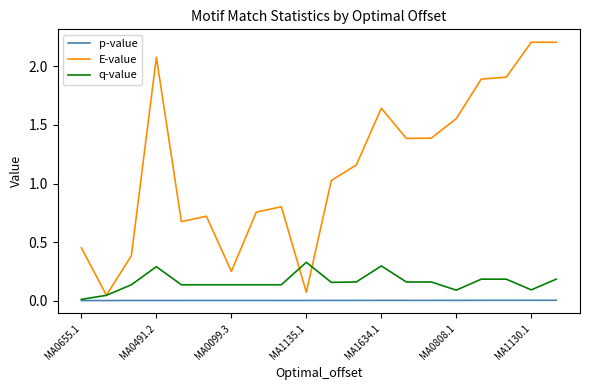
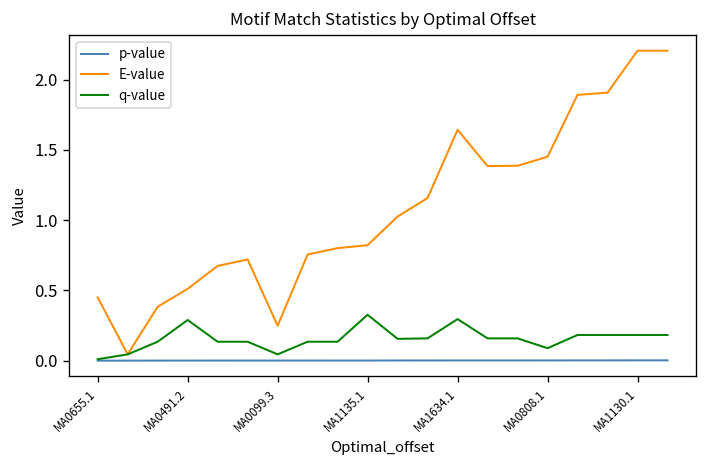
E-value, MA0491.2: 2.08 -> 0.51
q-value, MA0099.3: 0.13 -> 0.04
E-value, MA1135.1: 0.07 -> 0.82
E-value, MA0808.1: 1.55 -> 1.45
q-value, MA1130.1: 0.09 -> 0.18
